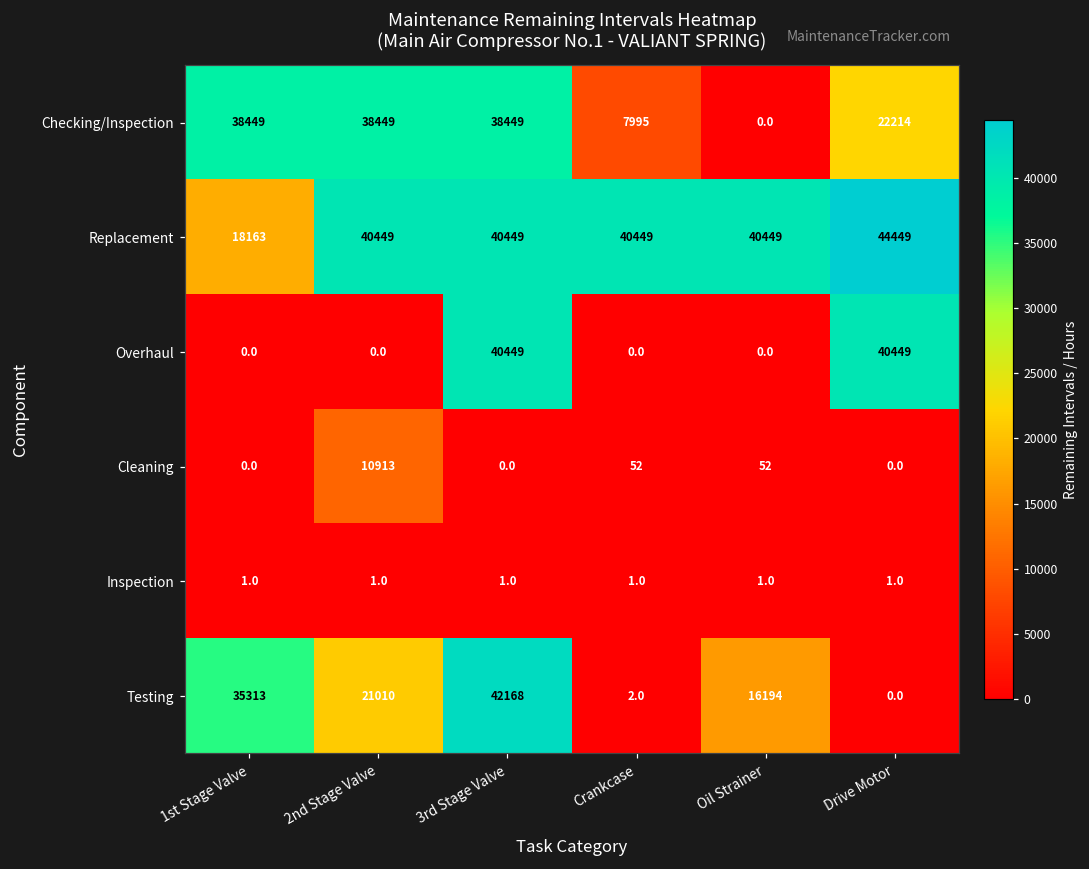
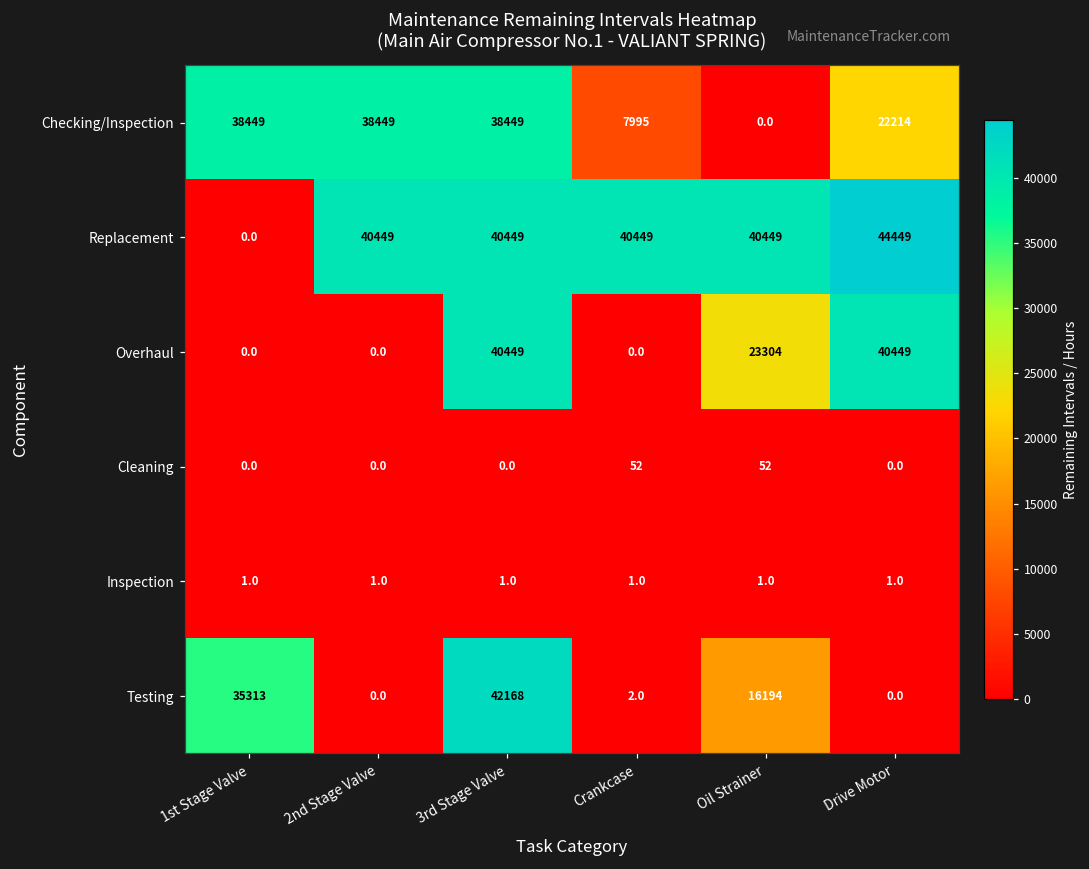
Replacement, 1st Stage Valve: 18163 -> 0.0
Overhaul, Oil Strainer: 0.0 -> 23304
Cleaning, 2nd Stage Valve: 10913 -> 0.0
Testing, 2nd Stage Valve: 21010 -> 0.0
